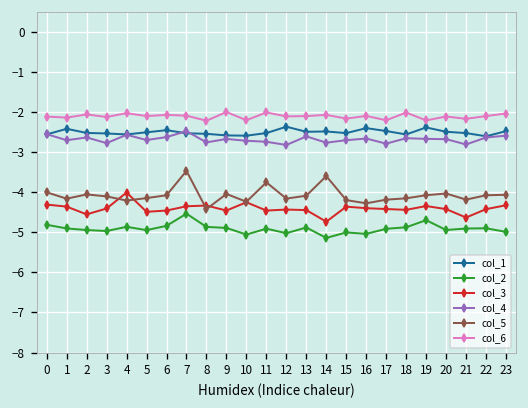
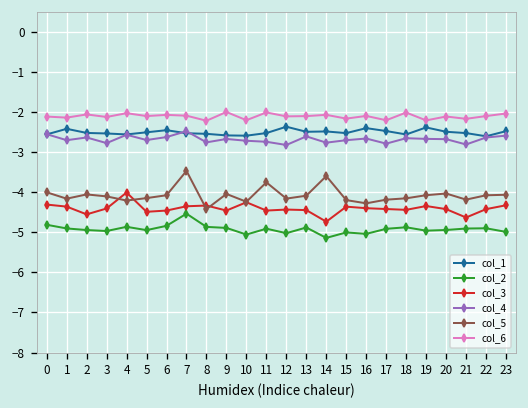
col_2, 19: -4.7 -> -5.0
